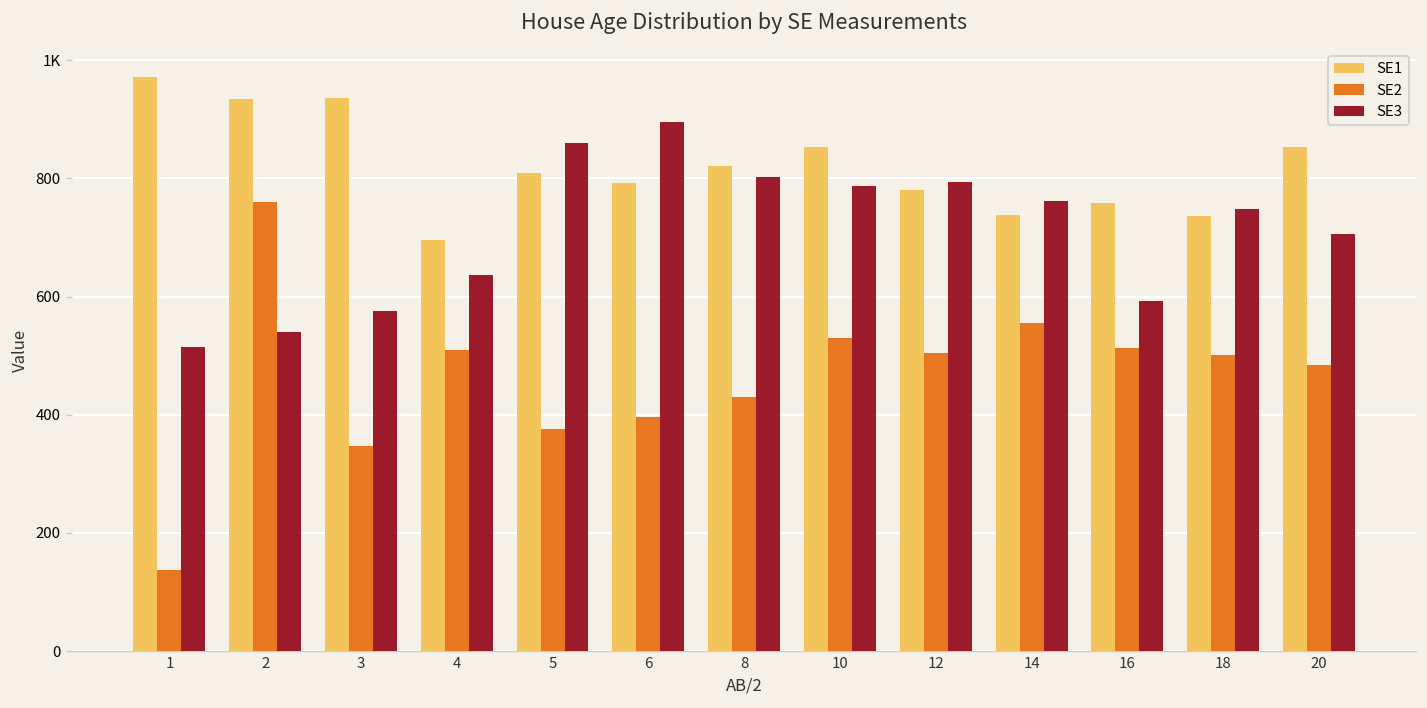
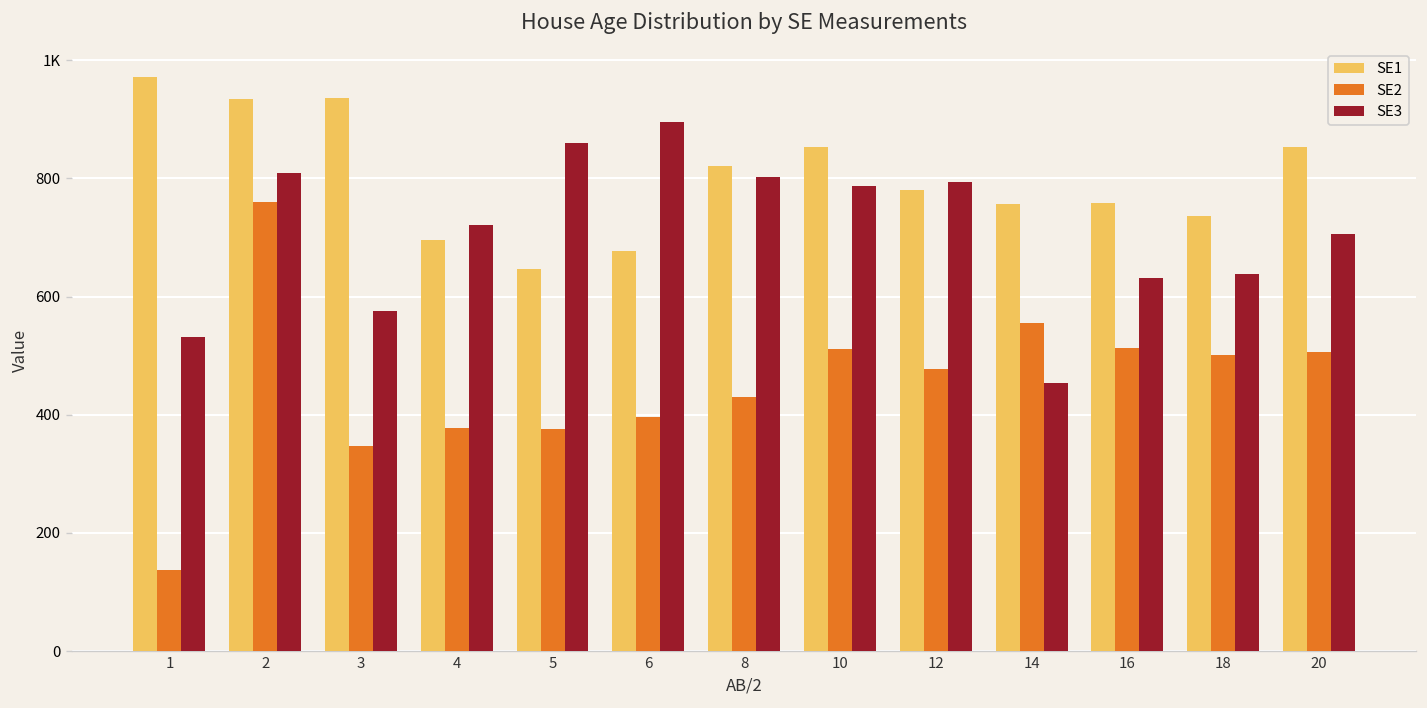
SE3, 1: 510 -> 530
SE3, 2: 540 -> 810
SE2, 4: 510 -> 380
SE3, 4: 640 -> 720
SE1, 5: 810 -> 650
SE1, 6: 790 -> 680
SE2, 10: 530 -> 510
SE2, 12: 510 -> 480
SE1, 14: 740 -> 760
SE3, 14: 760 -> 450
SE3, 16: 590 -> 630
SE3, 18: 750 -> 640
SE2, 20: 490 -> 510
